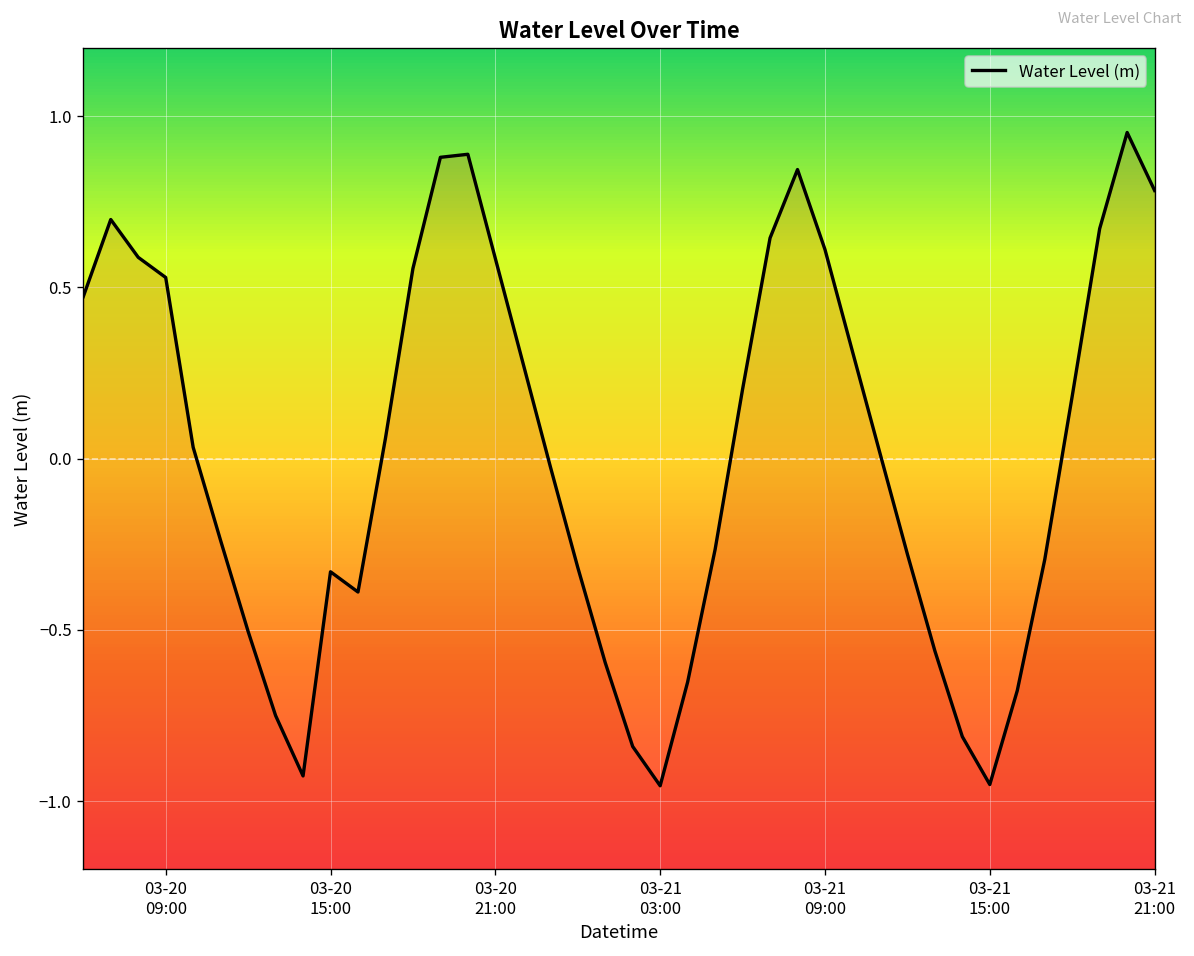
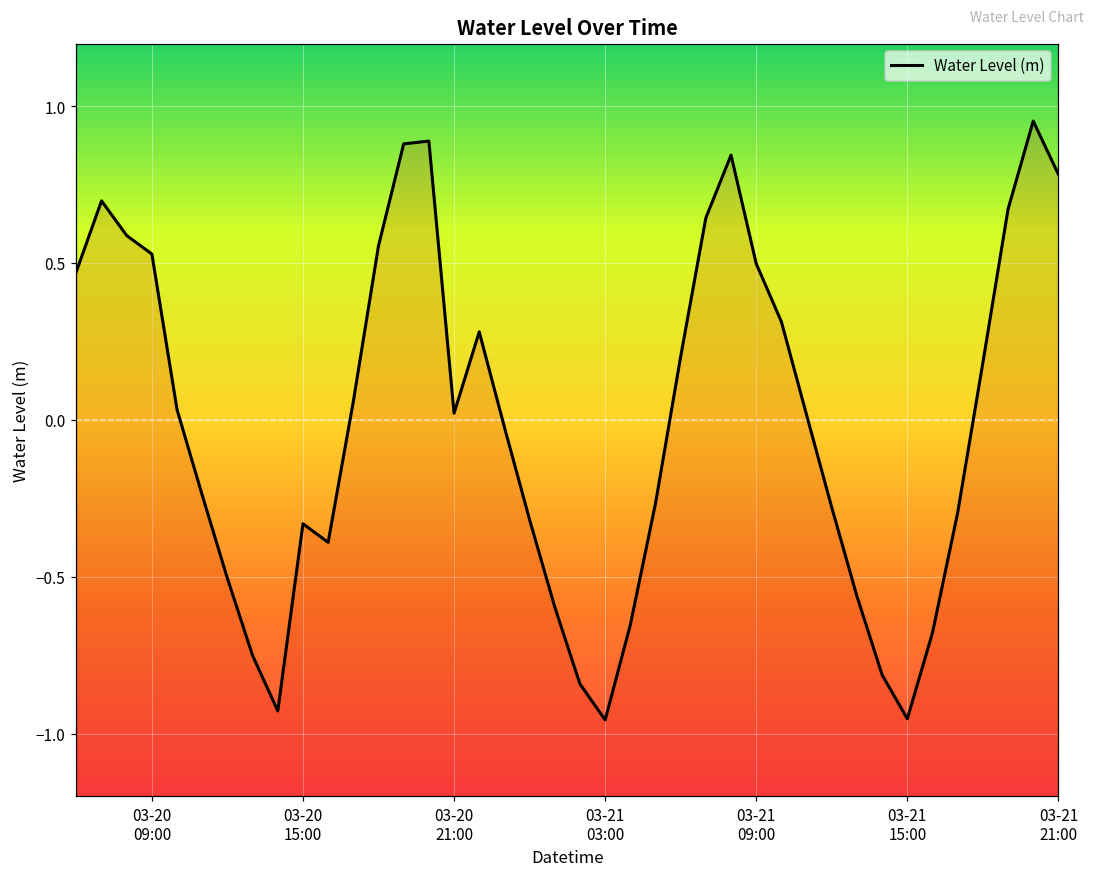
03-20 21:00: 0.58 -> 0.02
03-21 09:00: 0.61 -> 0.50
